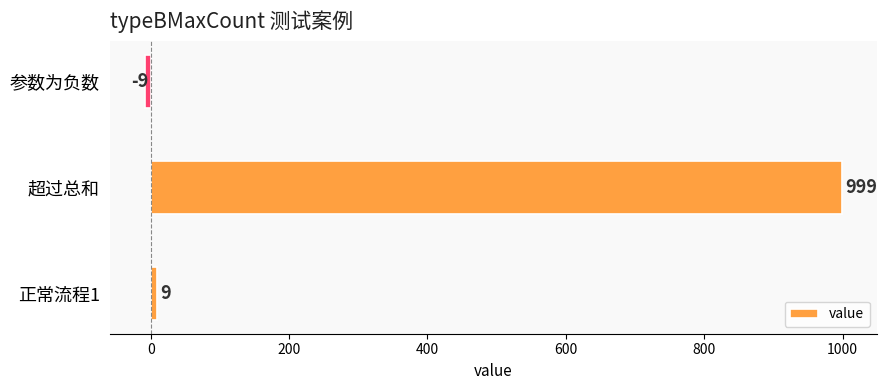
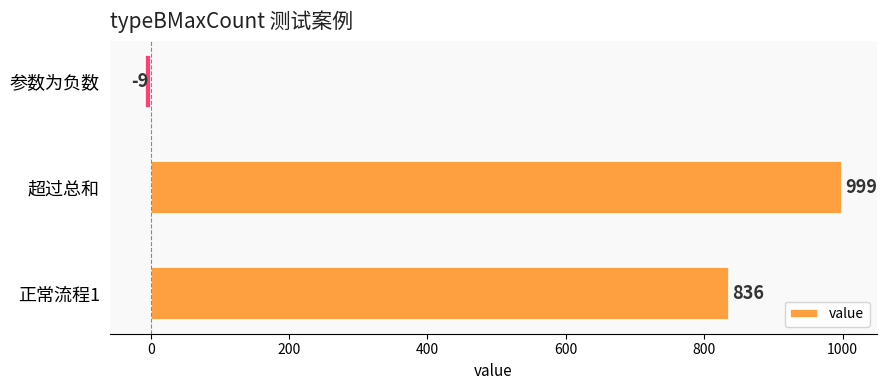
正常流程1: 9 -> 836
